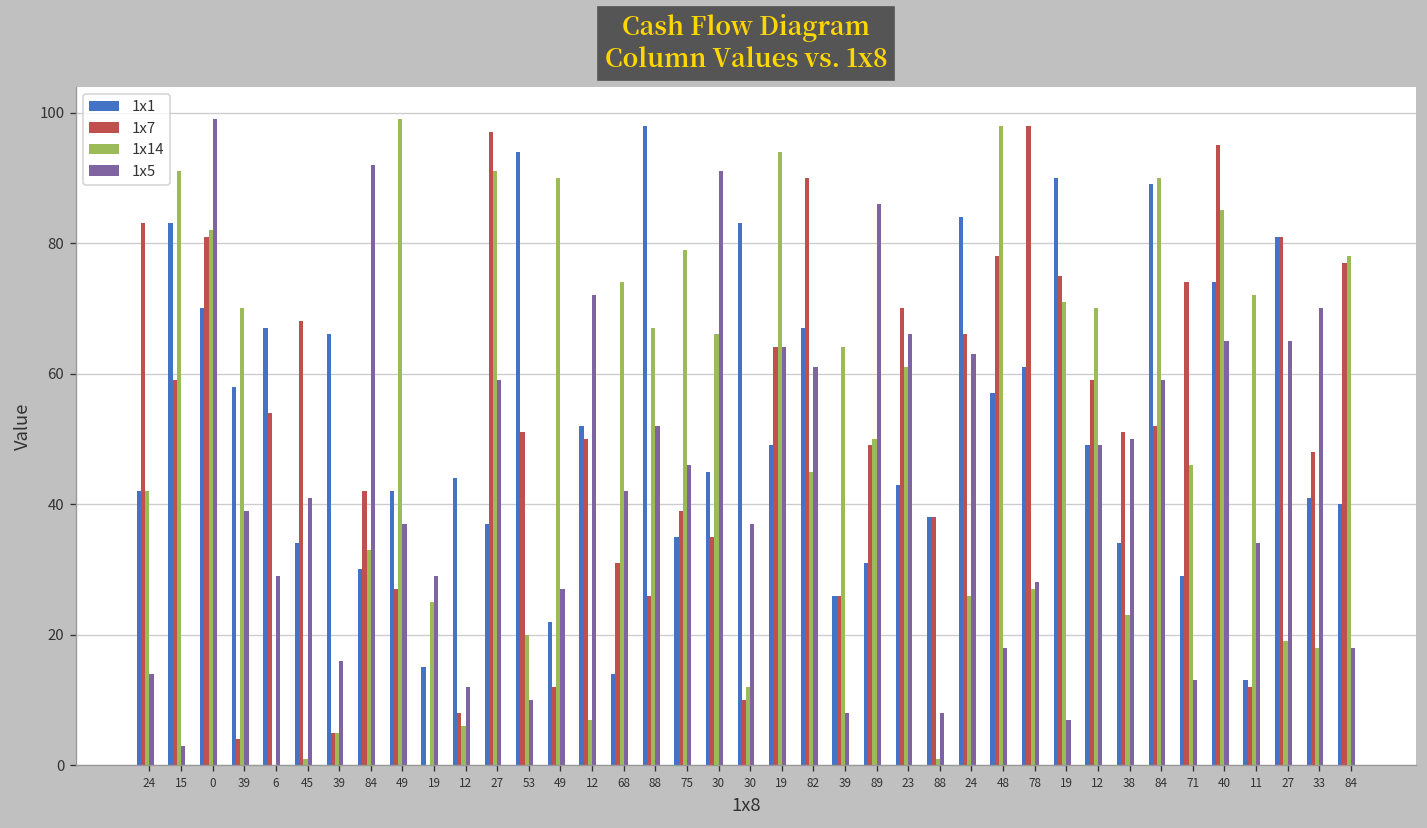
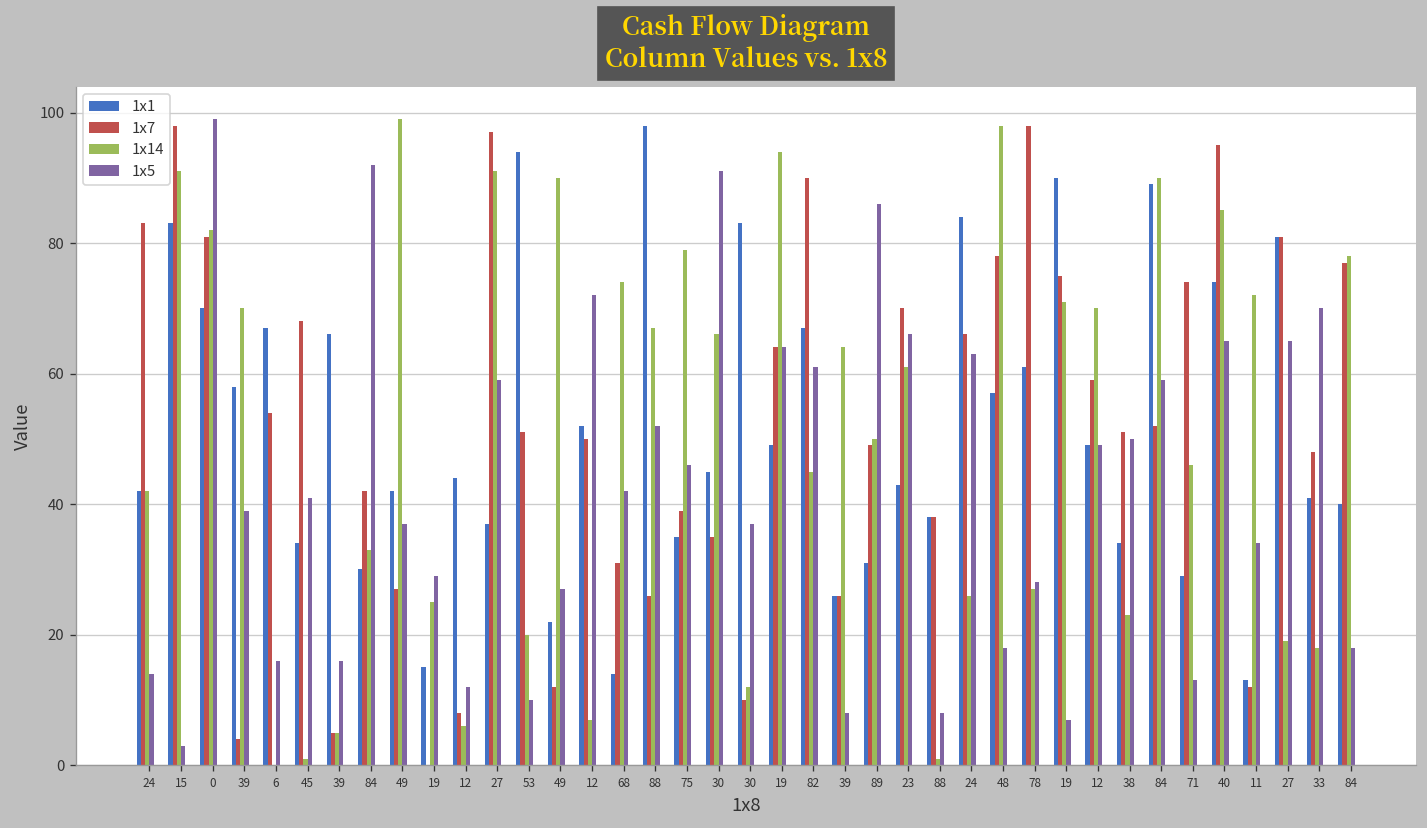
1x7, 15: 59 -> 98
1x5, 6: 29 -> 16
